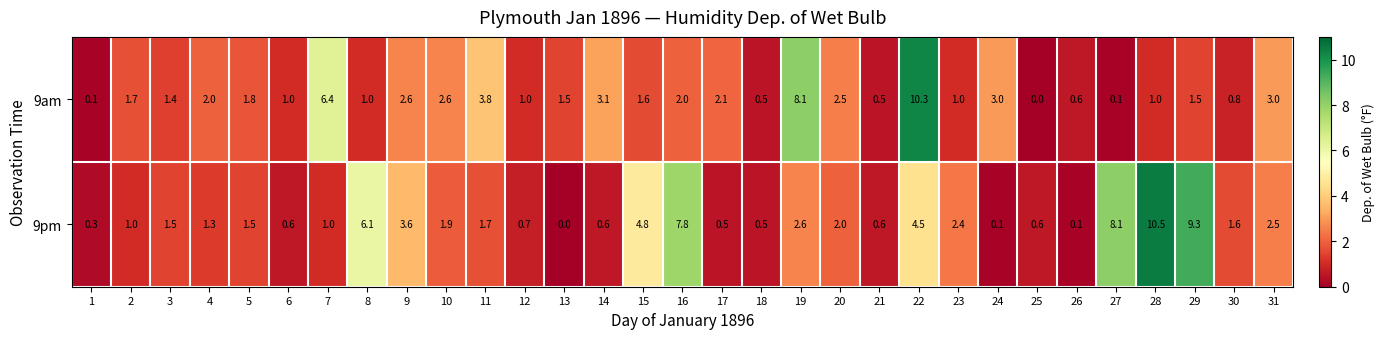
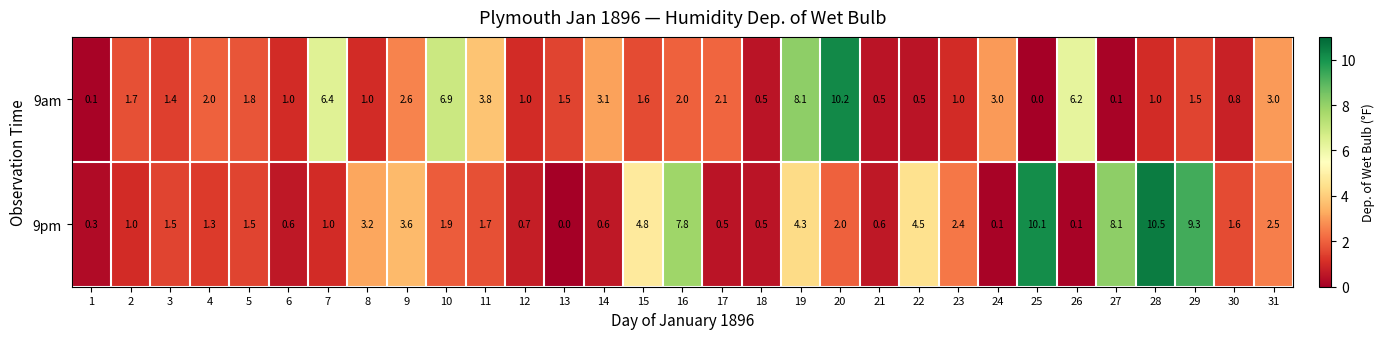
9am, 10: 2.6 -> 6.9
9am, 20: 2.5 -> 10.2
9am, 22: 10.3 -> 0.5
9am, 26: 0.6 -> 6.2
9pm, 8: 6.1 -> 3.2
9pm, 19: 2.6 -> 4.3
9pm, 25: 0.6 -> 10.1
